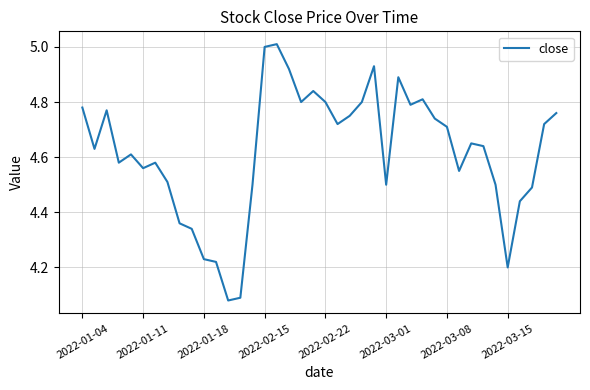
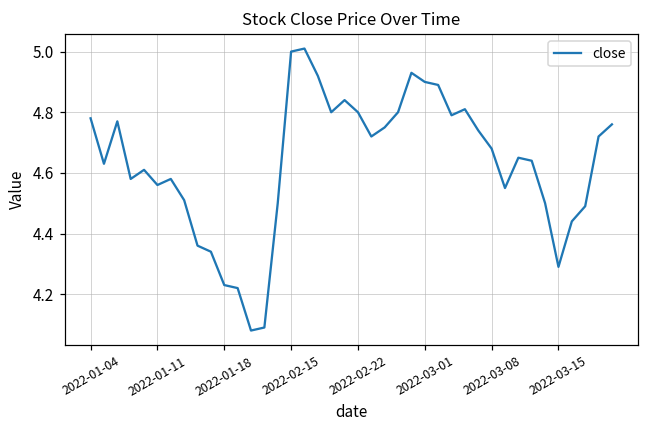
2022-03-01: 4.5 -> 4.9
2022-03-08: 4.71 -> 4.68
2022-03-15: 4.20 -> 4.29
